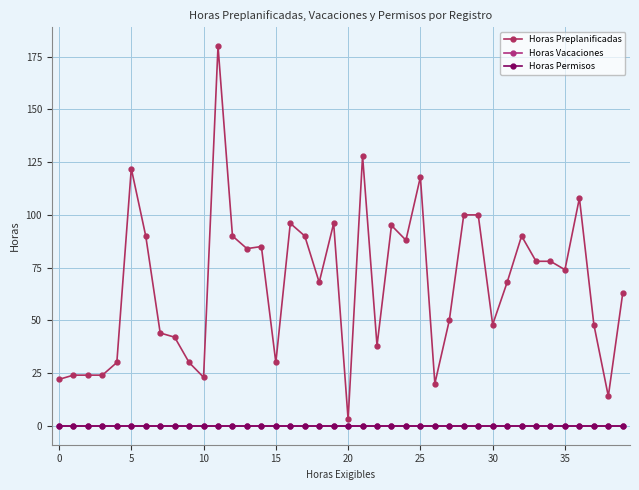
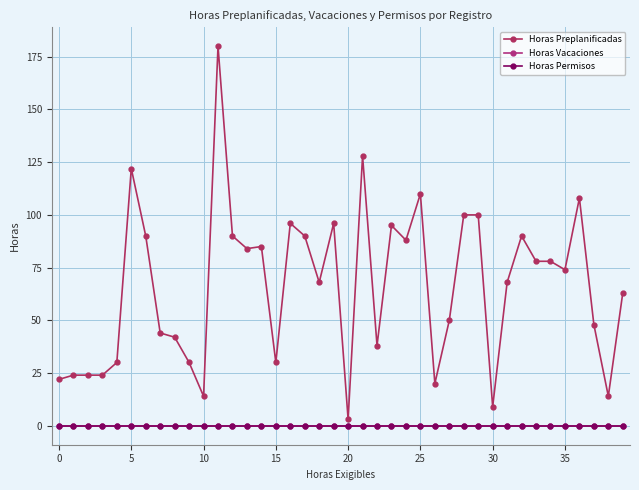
Horas Preplanificadas, 10: 23 -> 14
Horas Preplanificadas, 25: 118 -> 110
Horas Preplanificadas, 30: 48 -> 9
